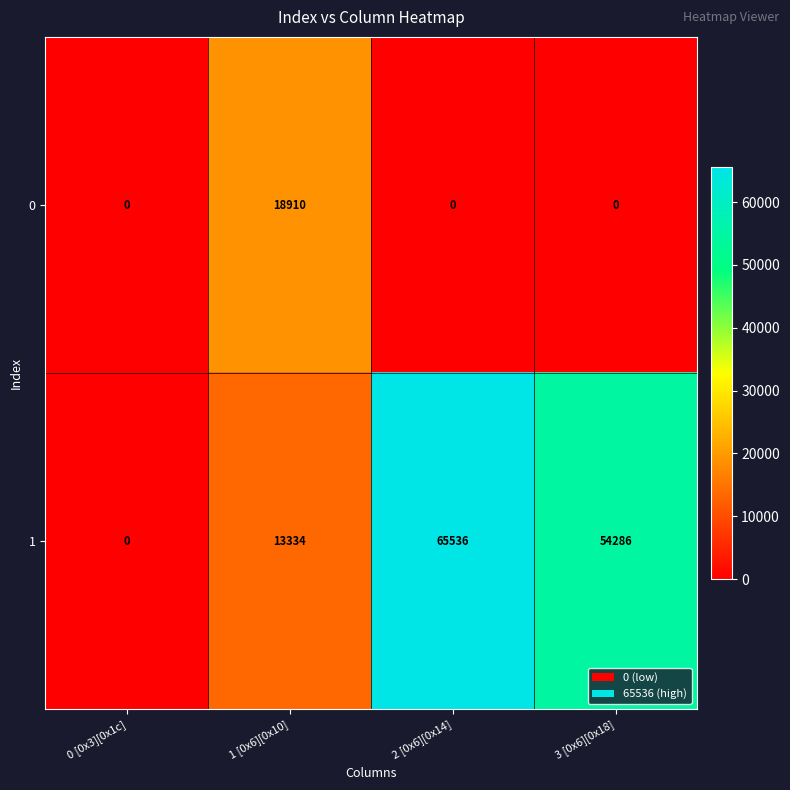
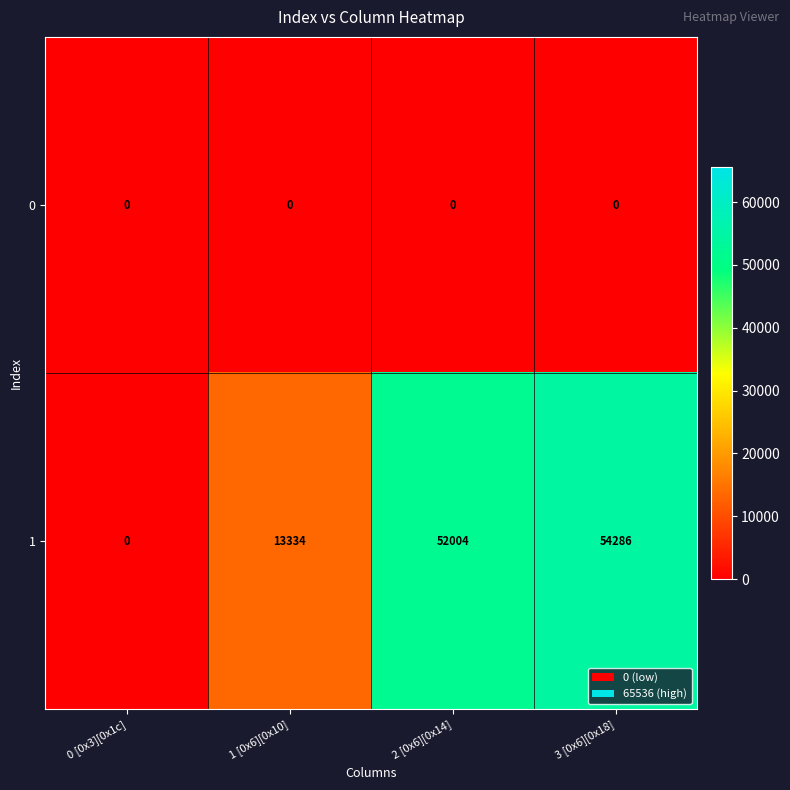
0, 1 [0x6][0x10]: 18910 -> 0
1, 2 [0x6][0x14]: 65536 -> 52004
